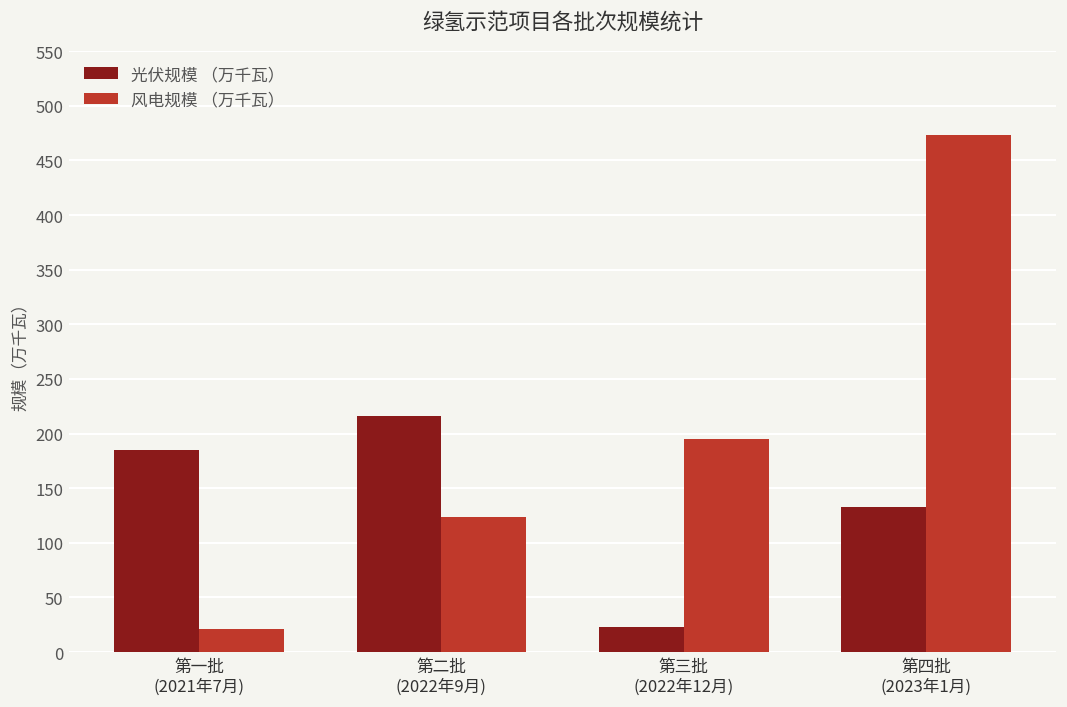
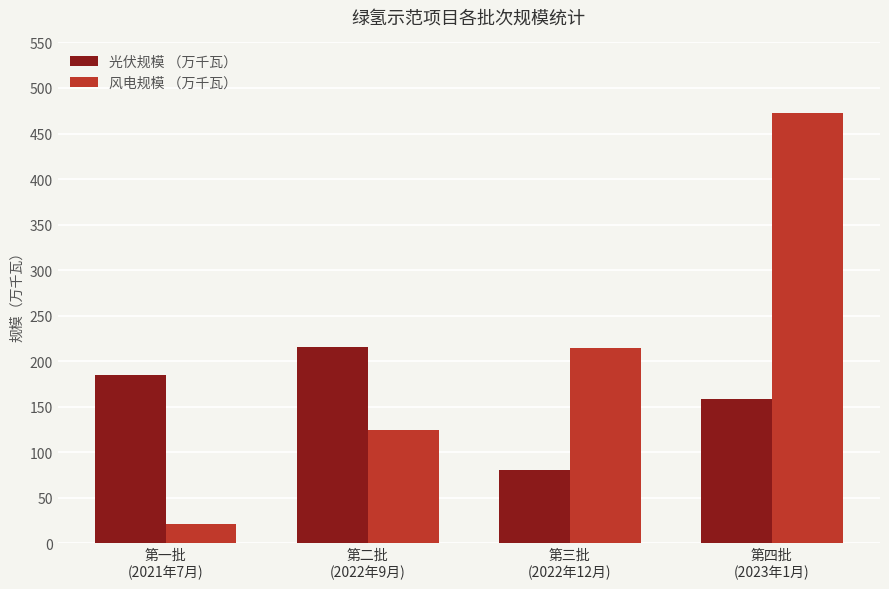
光伏规模 （万千瓦）, 第三批 (2022年12月): 20 -> 80
风电规模 （万千瓦）, 第三批 (2022年12月): 200 -> 210
光伏规模 （万千瓦）, 第四批 (2023年1月): 130 -> 160
